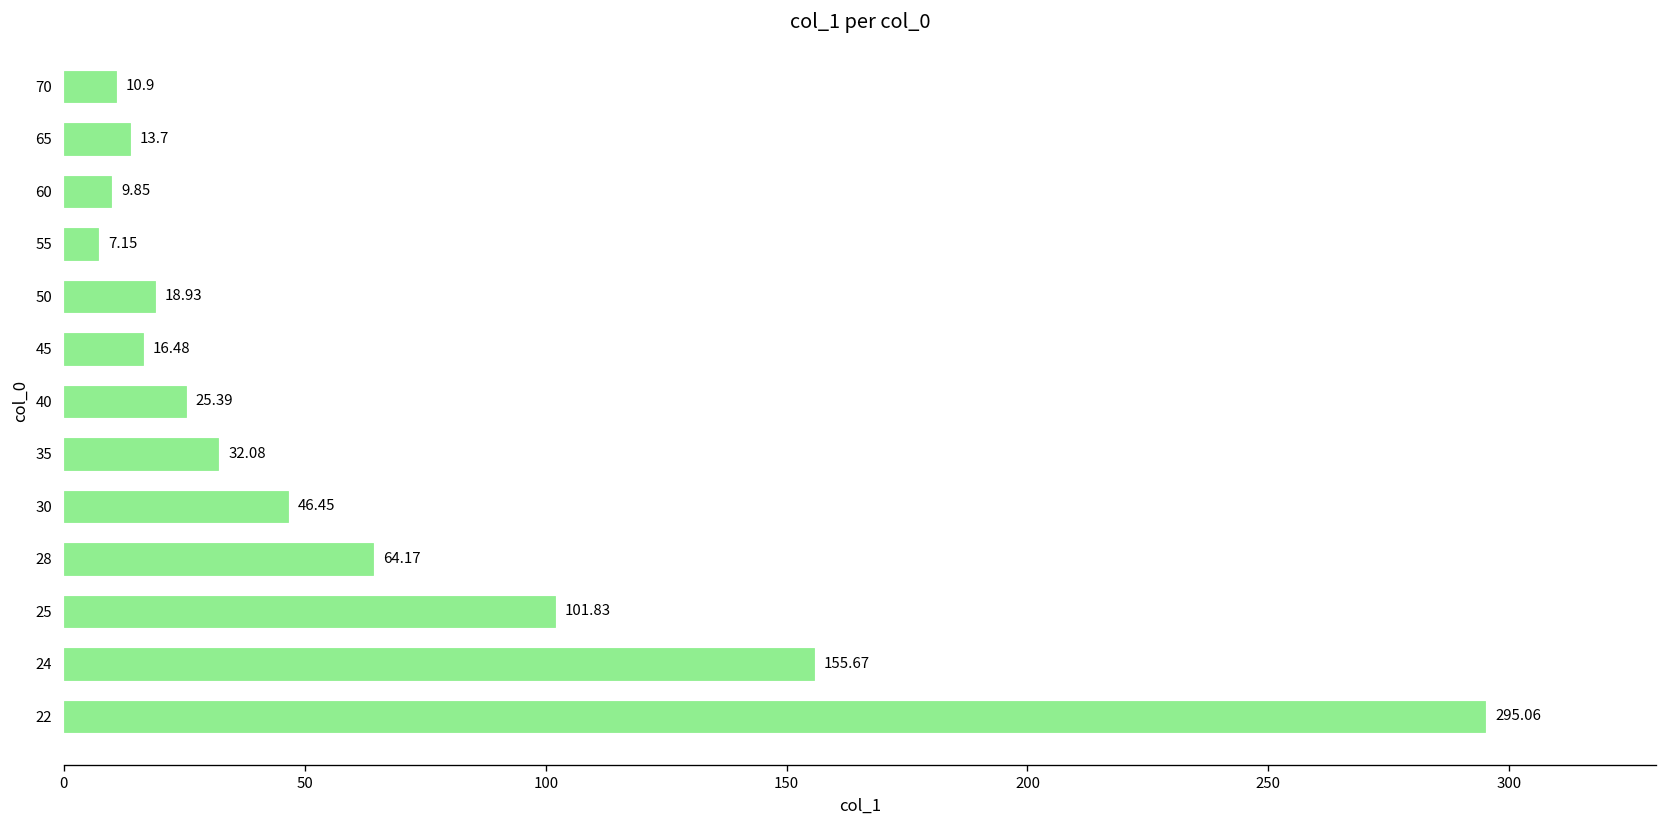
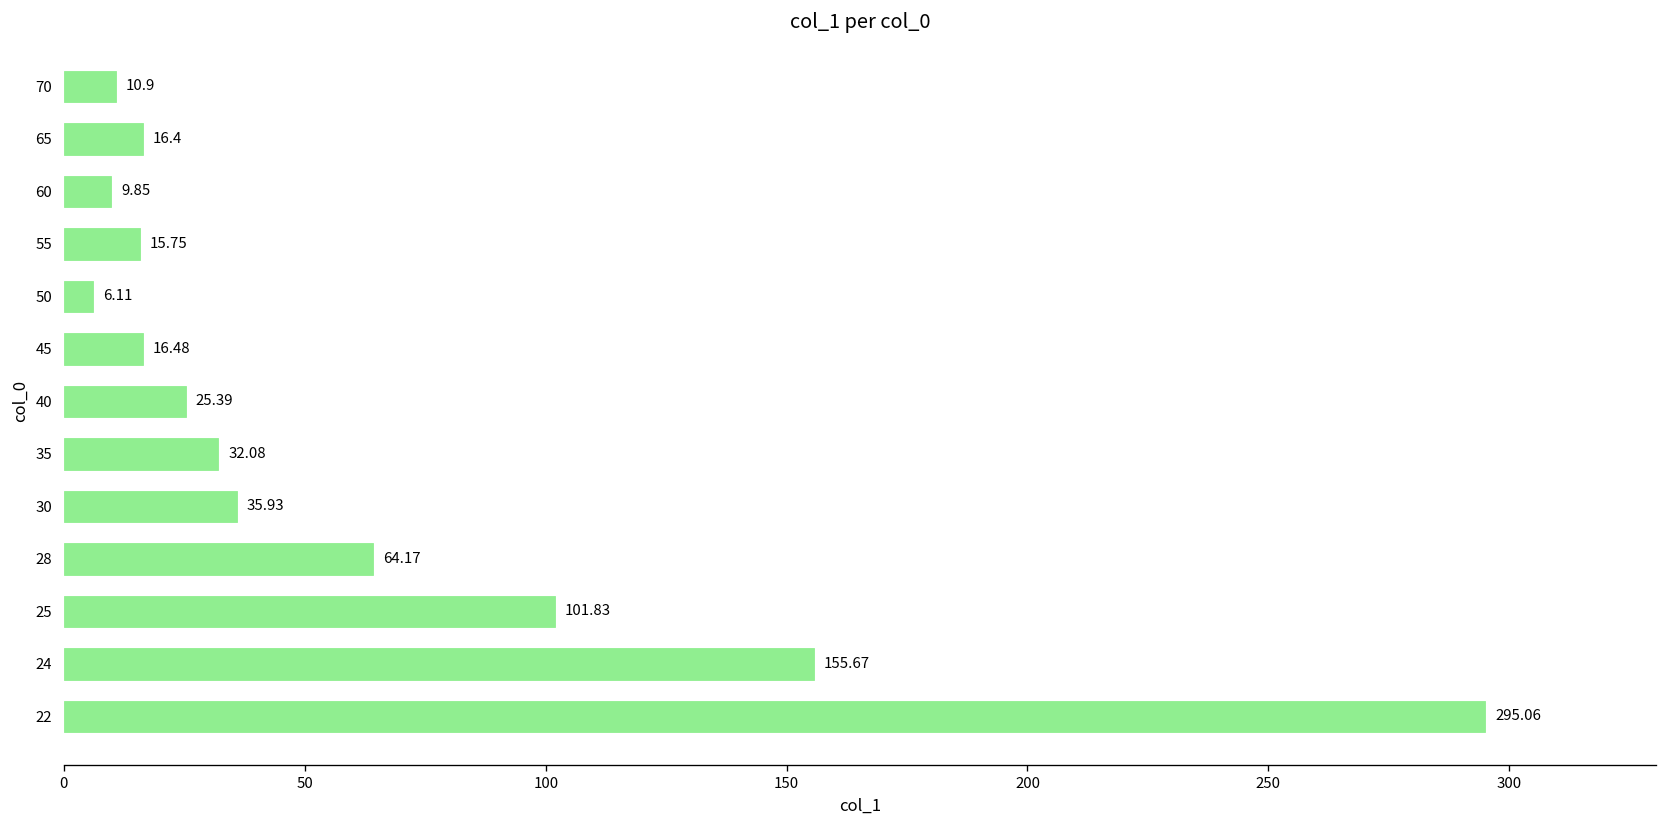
65: 13.7 -> 16.4
55: 7.15 -> 15.75
50: 18.93 -> 6.11
30: 46.45 -> 35.93
